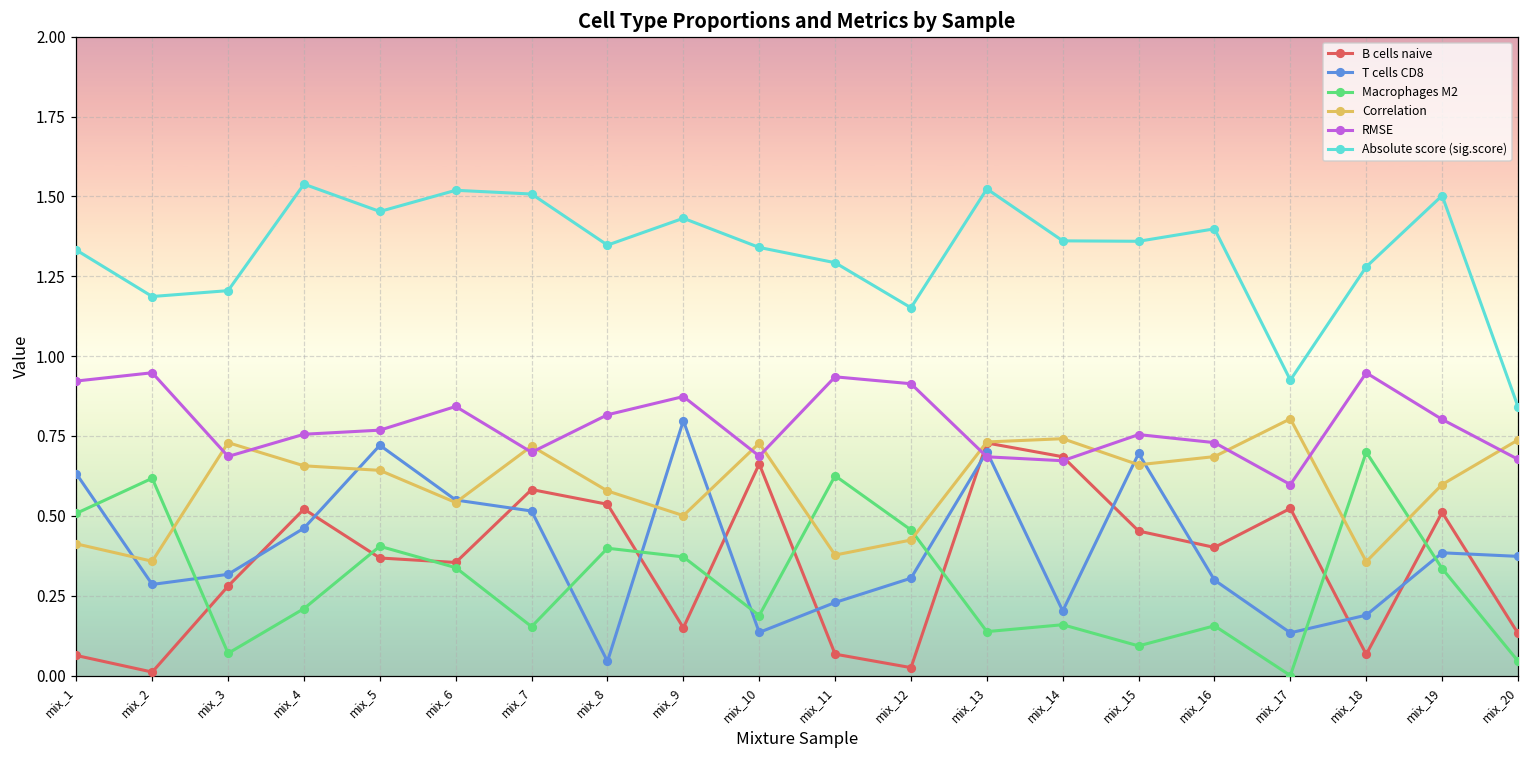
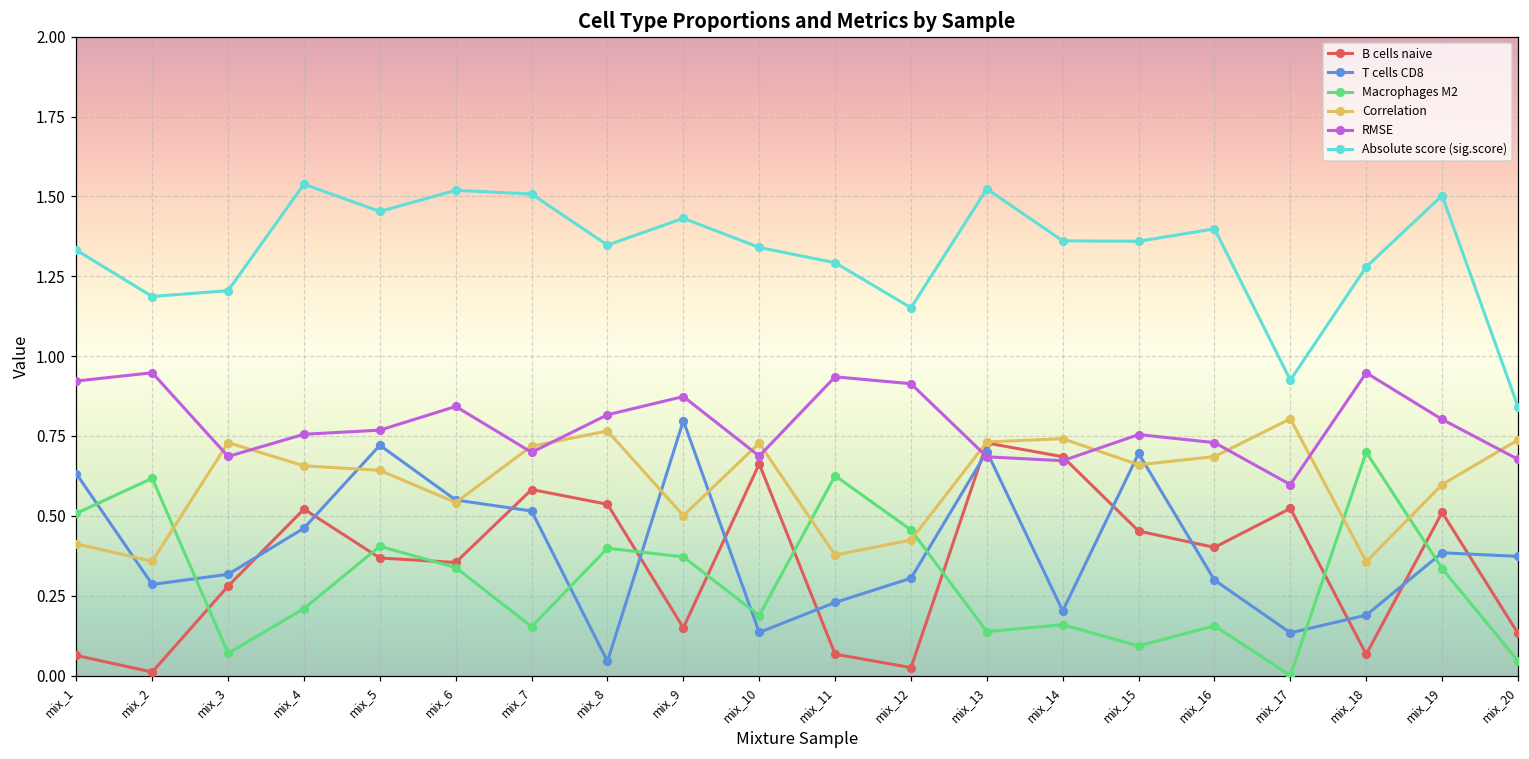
Correlation, mix_8: 0.58 -> 0.77
